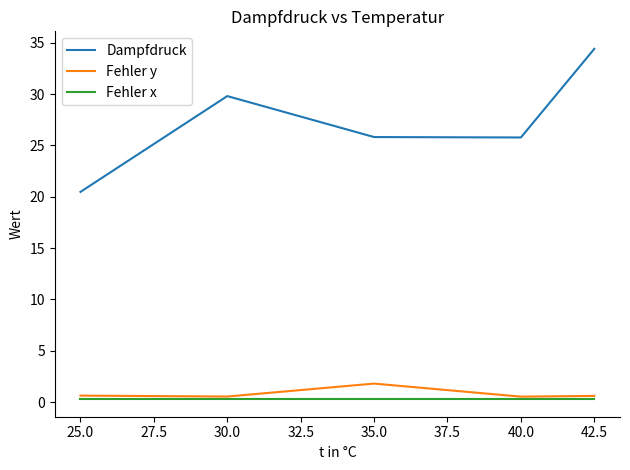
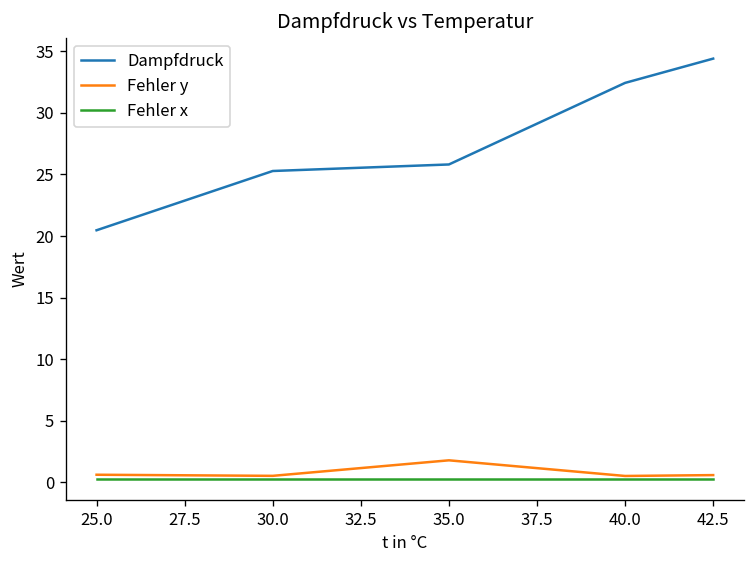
Dampfdruck, 30.0: 29.8 -> 25.3
Dampfdruck, 40.0: 25.8 -> 32.4
